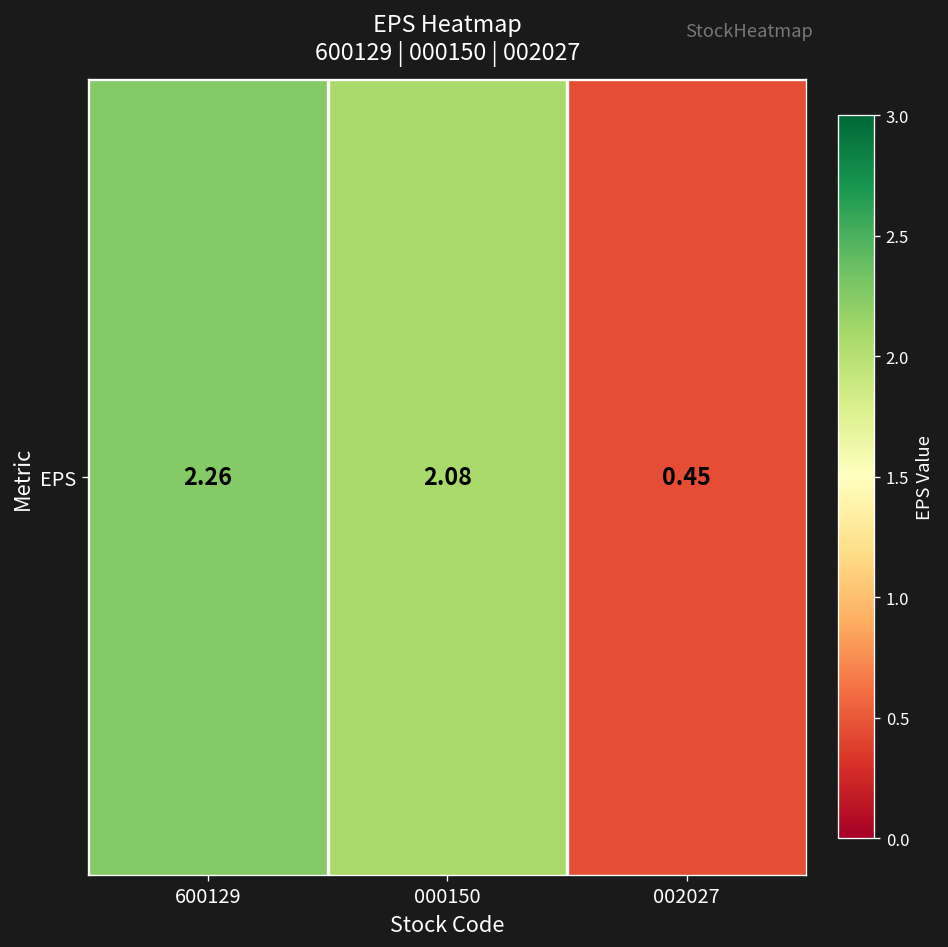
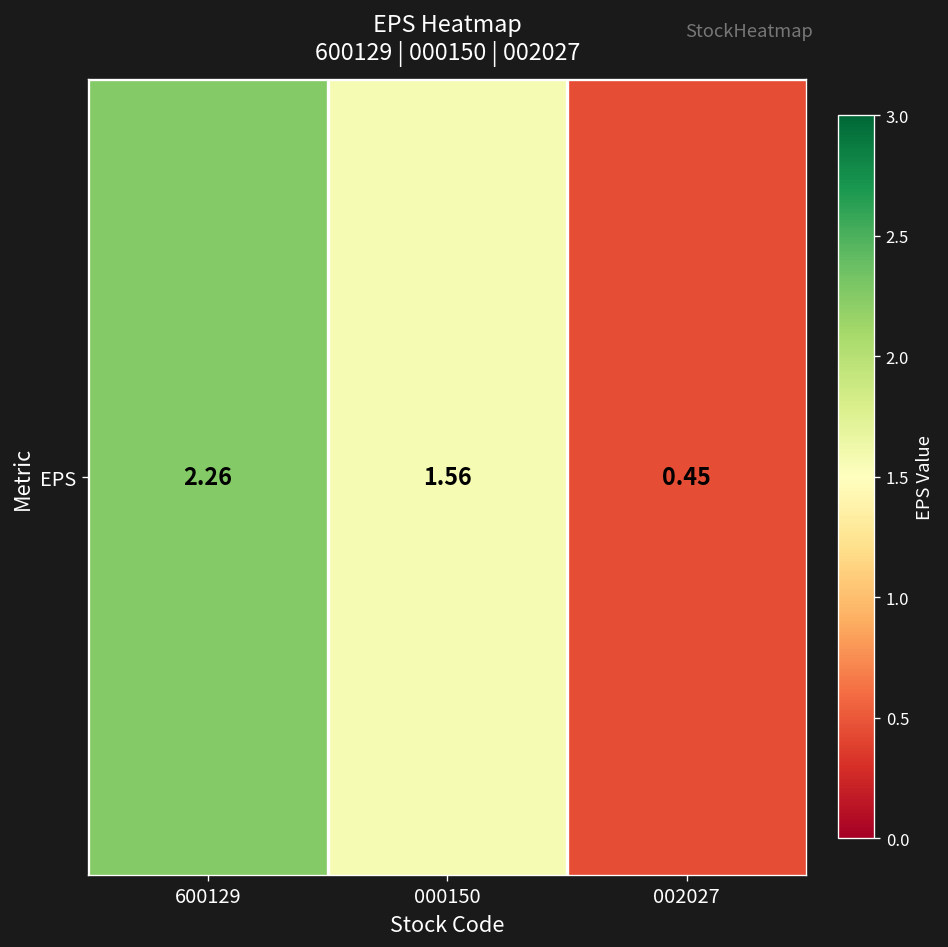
EPS, 000150: 2.08 -> 1.56
